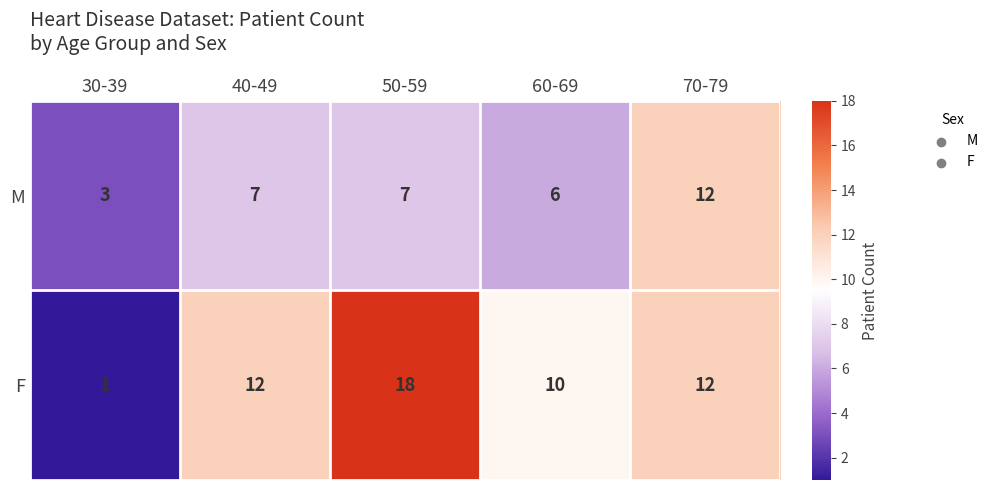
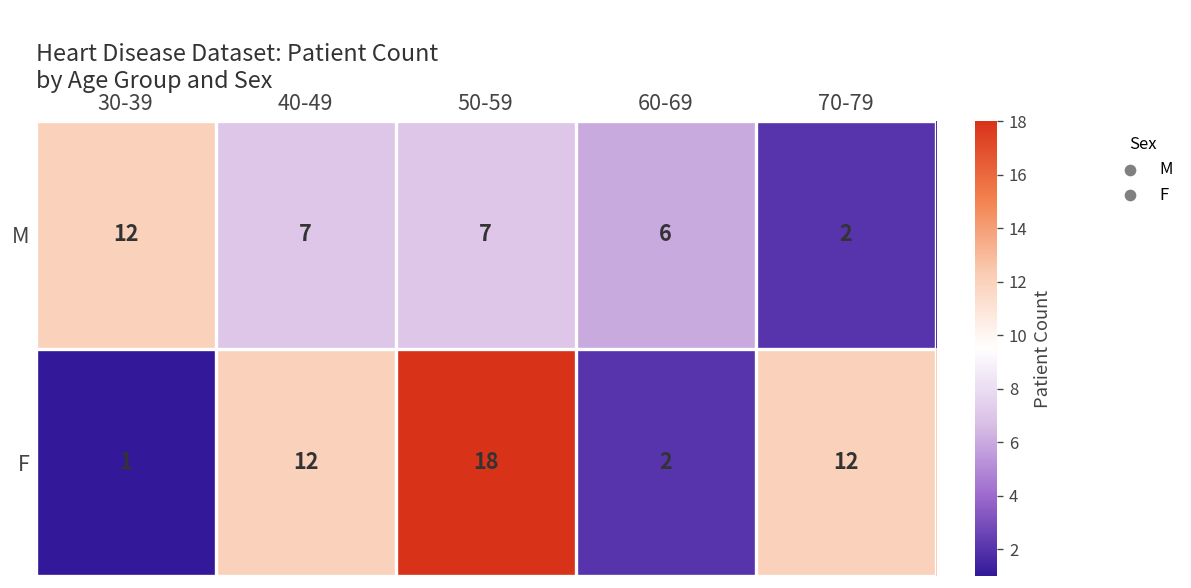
M, 30-39: 3 -> 12
M, 70-79: 12 -> 2
F, 60-69: 10 -> 2
